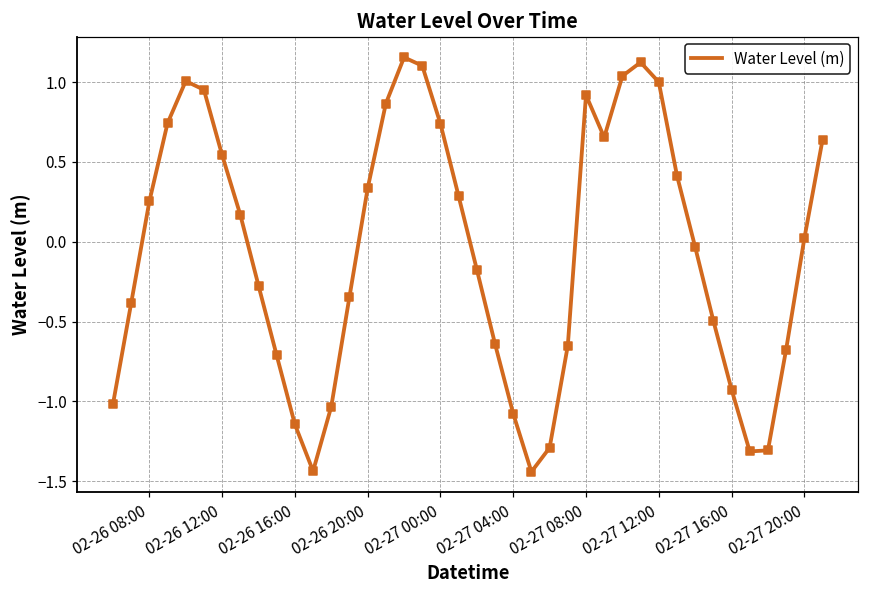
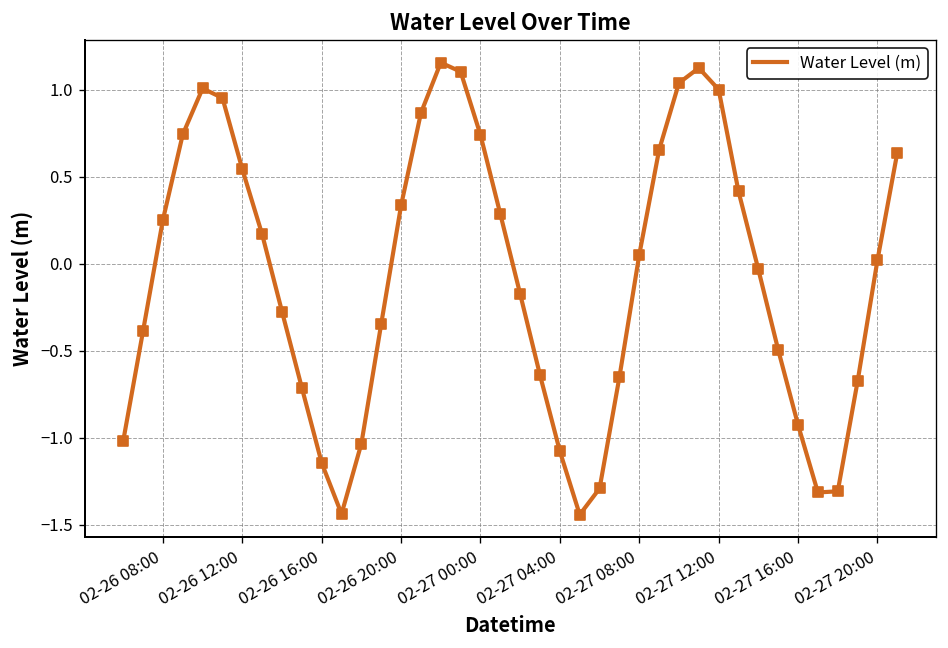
02-27 08:00: 0.92 -> 0.05
